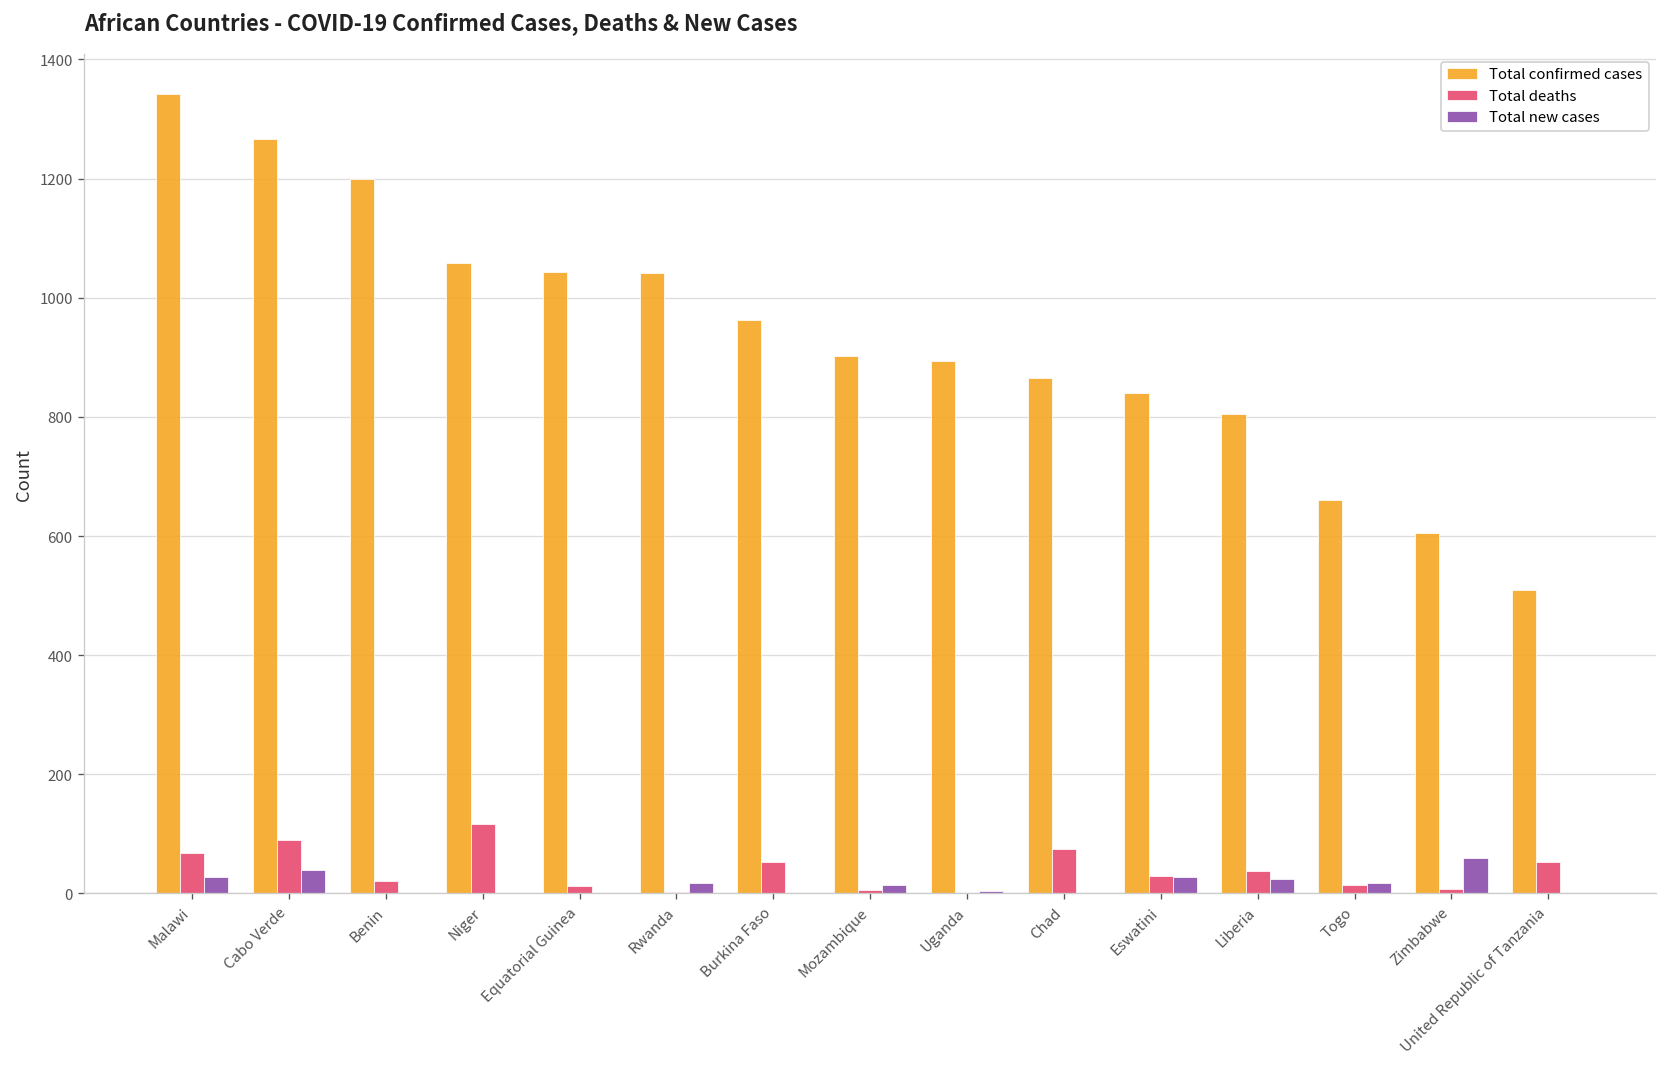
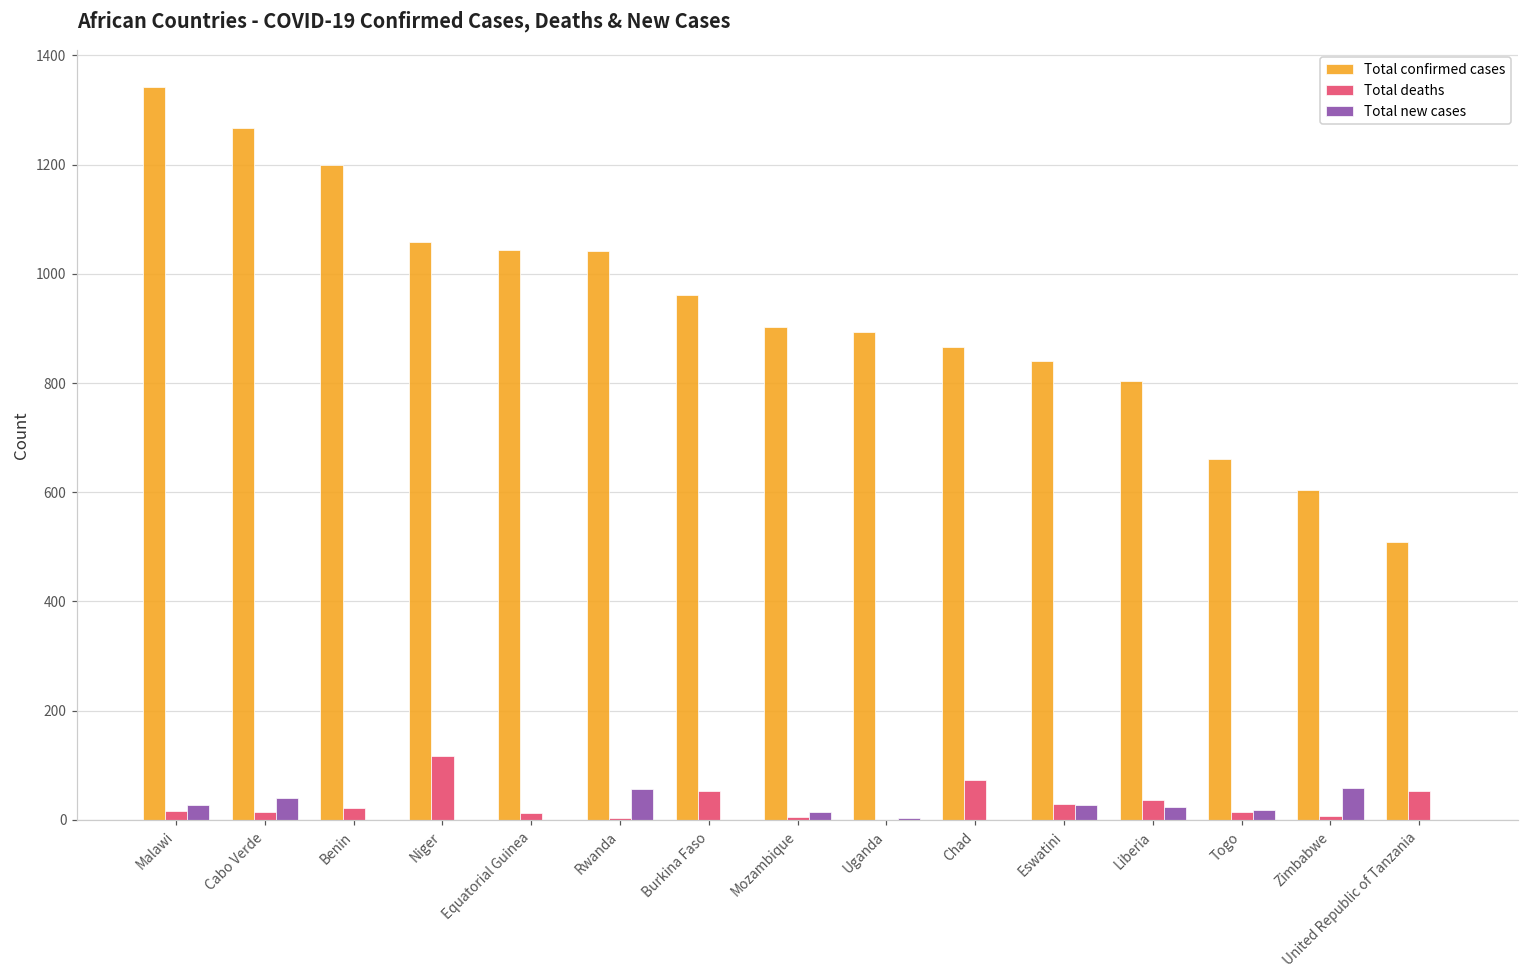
Total deaths, Malawi: 70 -> 20
Total deaths, Cabo Verde: 90 -> 20
Total new cases, Rwanda: 20 -> 60
